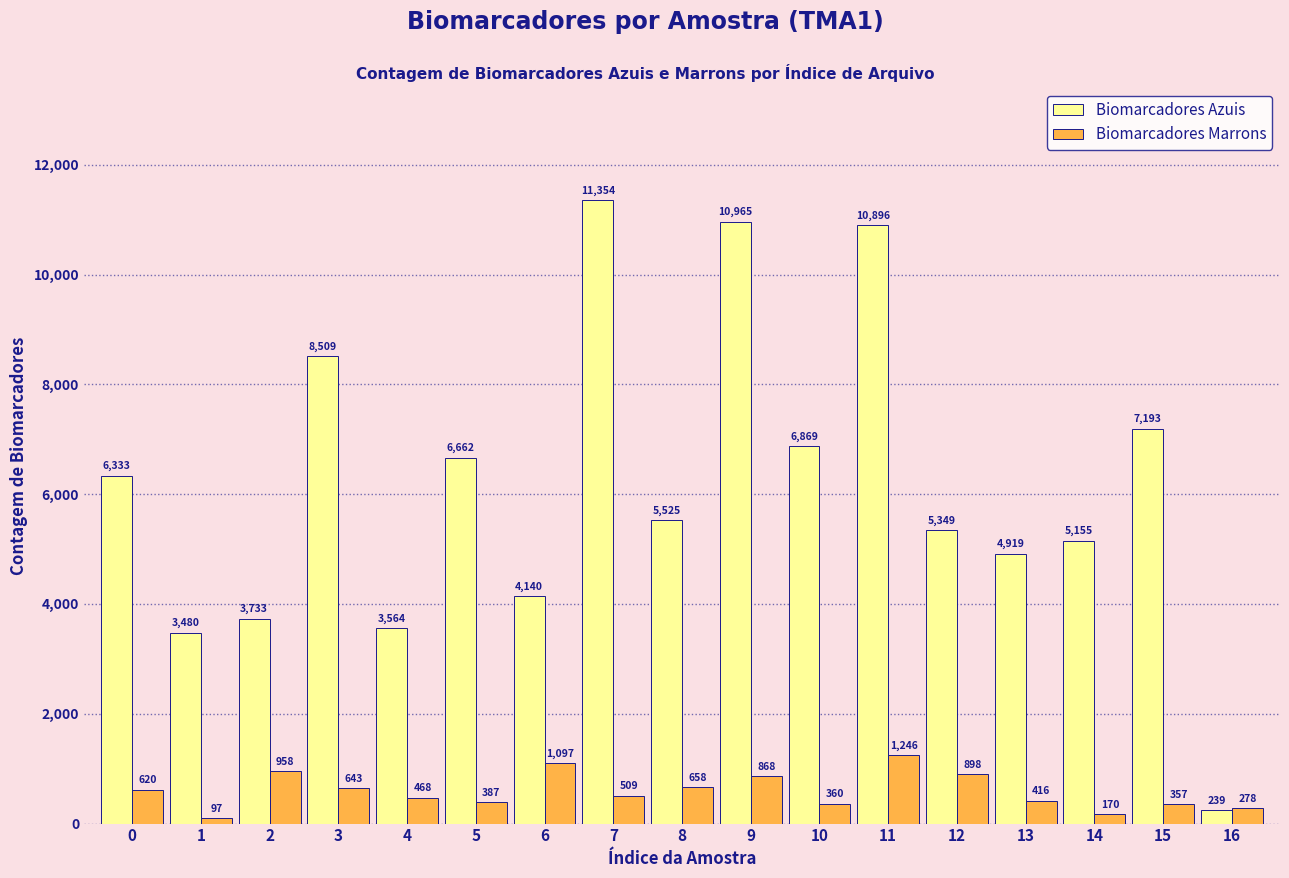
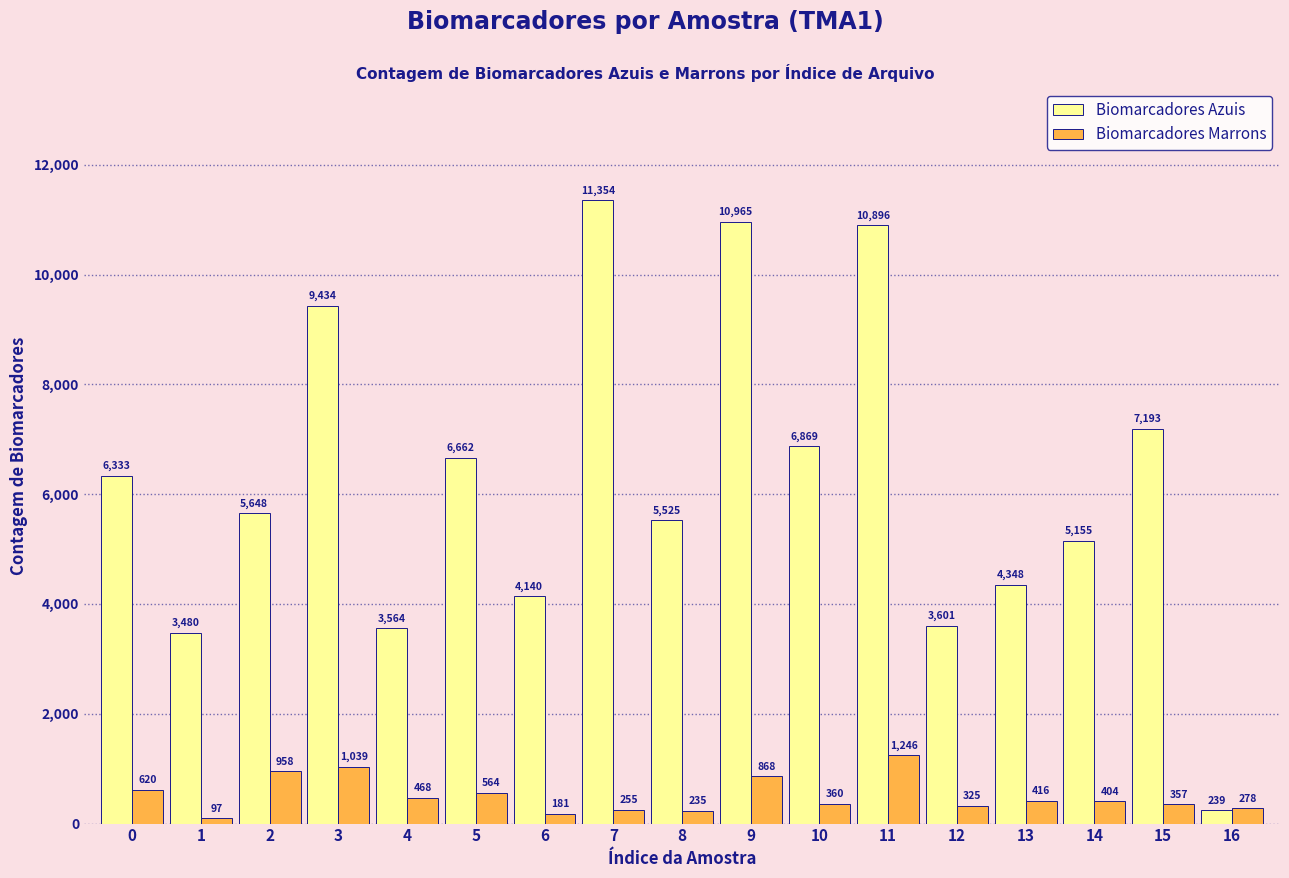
Biomarcadores Azuis, 2: 3,733 -> 5,648
Biomarcadores Azuis, 3: 8,509 -> 9,434
Biomarcadores Marrons, 3: 643 -> 1,039
Biomarcadores Marrons, 5: 387 -> 564
Biomarcadores Marrons, 6: 1,097 -> 181
Biomarcadores Marrons, 7: 509 -> 255
Biomarcadores Marrons, 8: 658 -> 235
Biomarcadores Azuis, 12: 5,349 -> 3,601
Biomarcadores Marrons, 12: 898 -> 325
Biomarcadores Azuis, 13: 4,919 -> 4,348
Biomarcadores Marrons, 14: 170 -> 404
